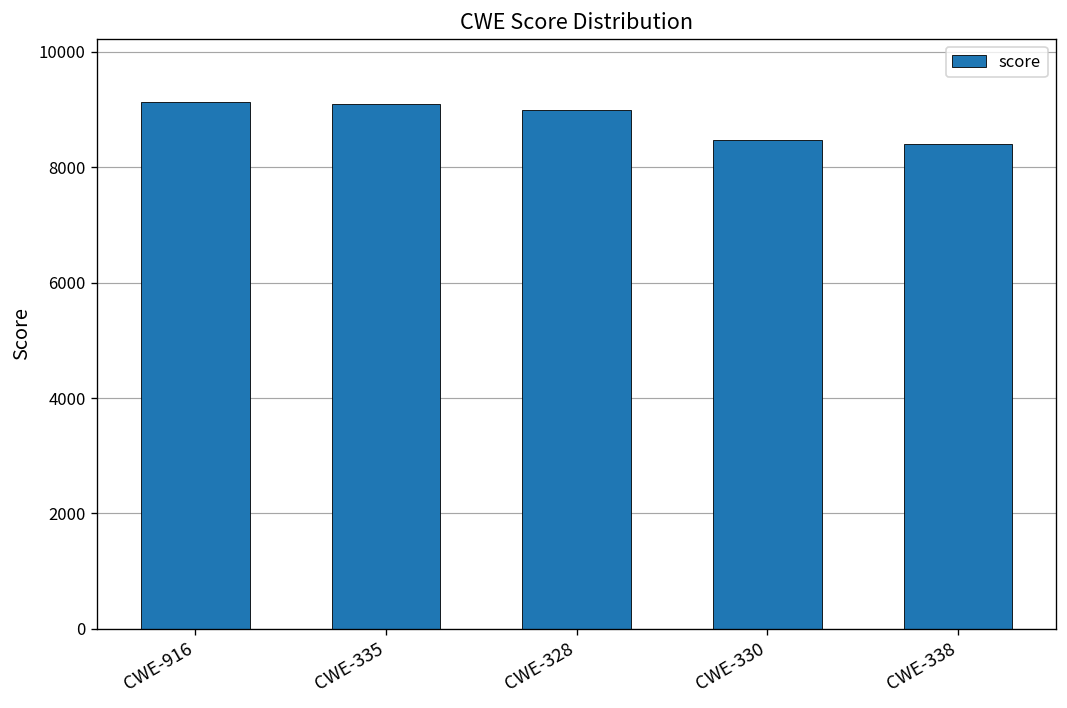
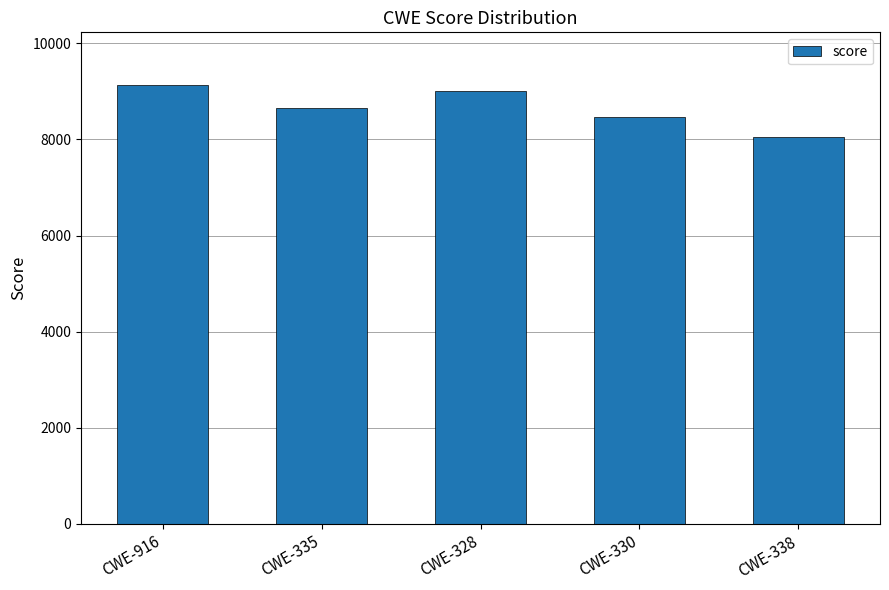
CWE-335: 9100 -> 8600
CWE-338: 8400 -> 8100
